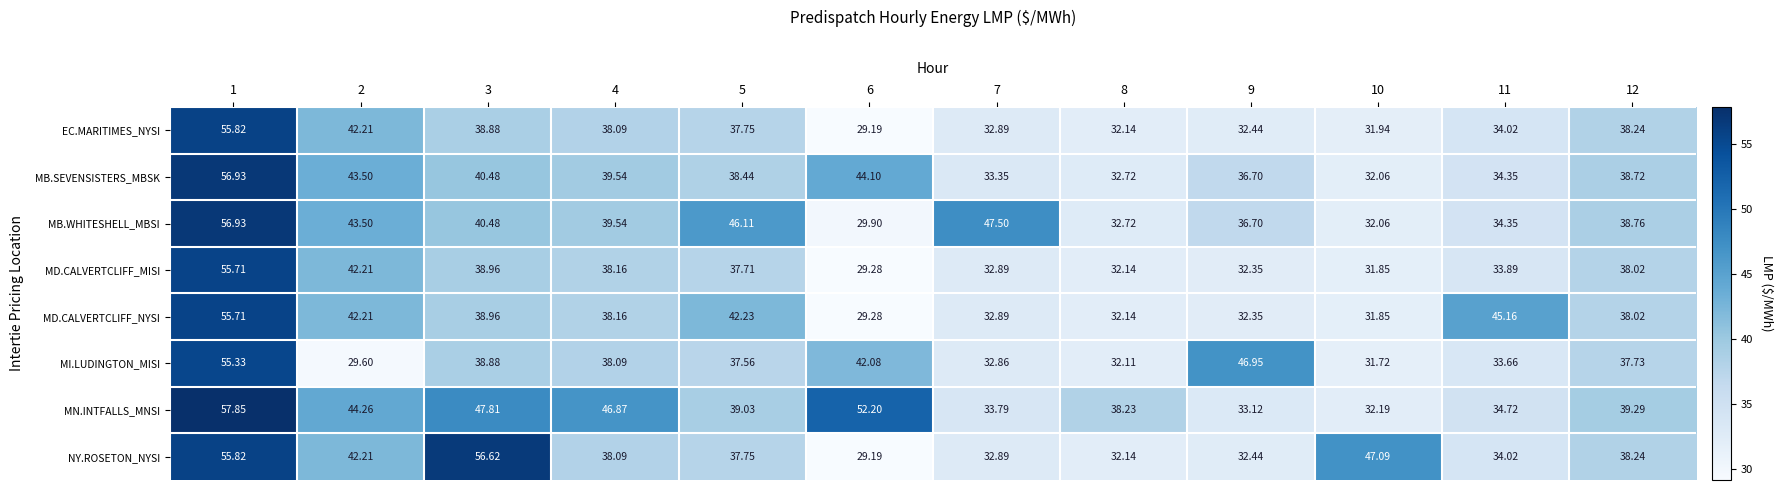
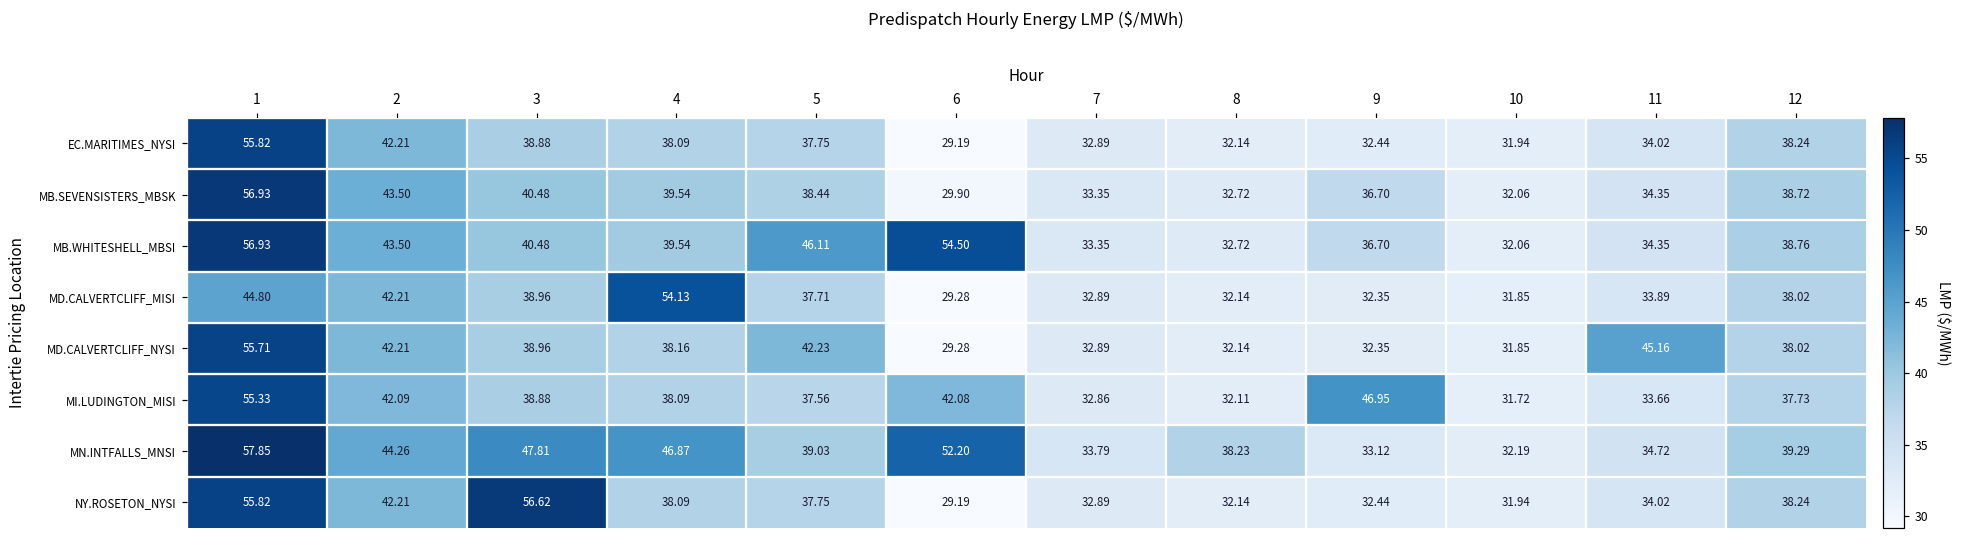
MB.SEVENSISTERS_MBSK, 6: 44.10 -> 29.90
MB.WHITESHELL_MBSI, 6: 29.90 -> 54.50
MB.WHITESHELL_MBSI, 7: 47.50 -> 33.35
MD.CALVERTCLIFF_MISI, 1: 55.71 -> 44.80
MD.CALVERTCLIFF_MISI, 4: 38.16 -> 54.13
MI.LUDINGTON_MISI, 2: 29.60 -> 42.09
NY.ROSETON_NYSI, 10: 47.09 -> 31.94
